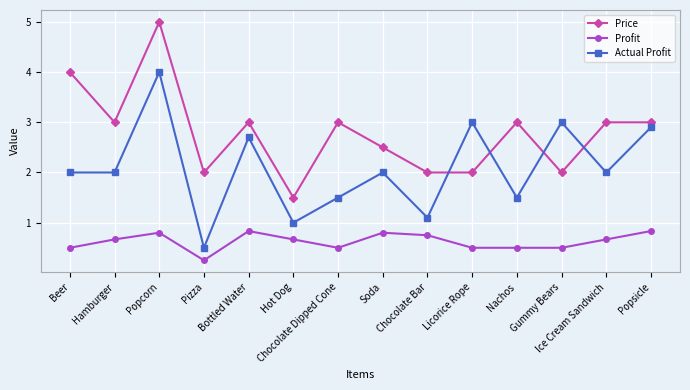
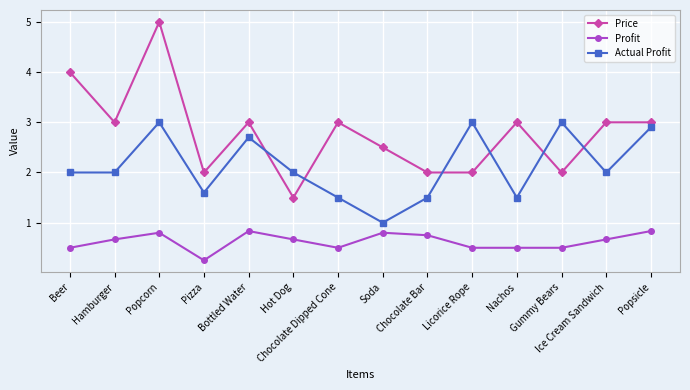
Actual Profit, Popcorn: 4 -> 3
Actual Profit, Pizza: 0.5 -> 1.6
Actual Profit, Hot Dog: 1 -> 2
Actual Profit, Soda: 2 -> 1
Actual Profit, Chocolate Bar: 1.1 -> 1.5
